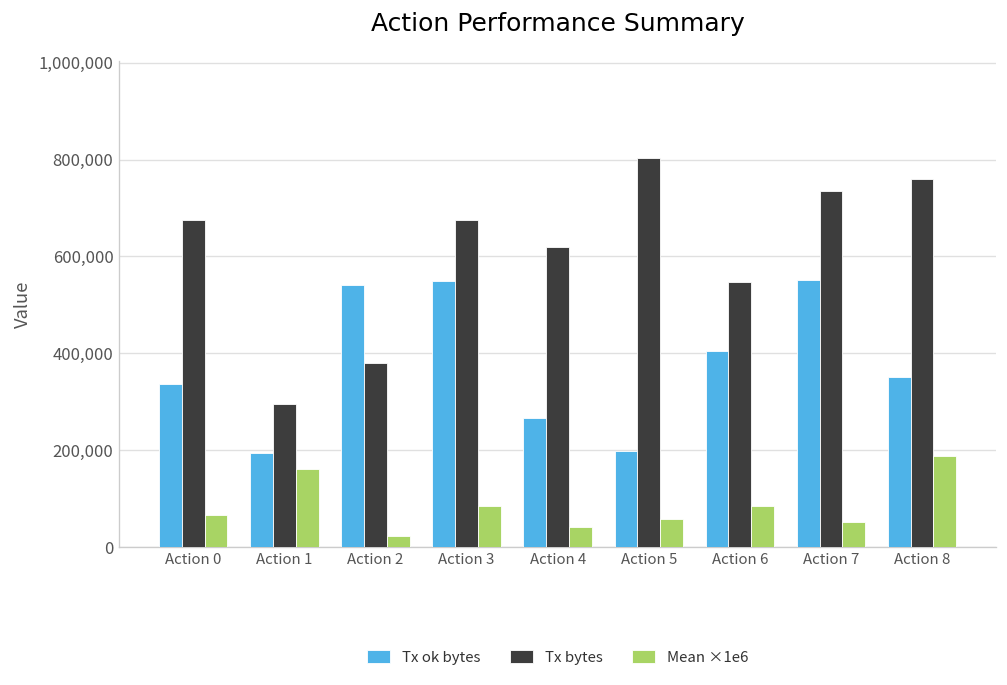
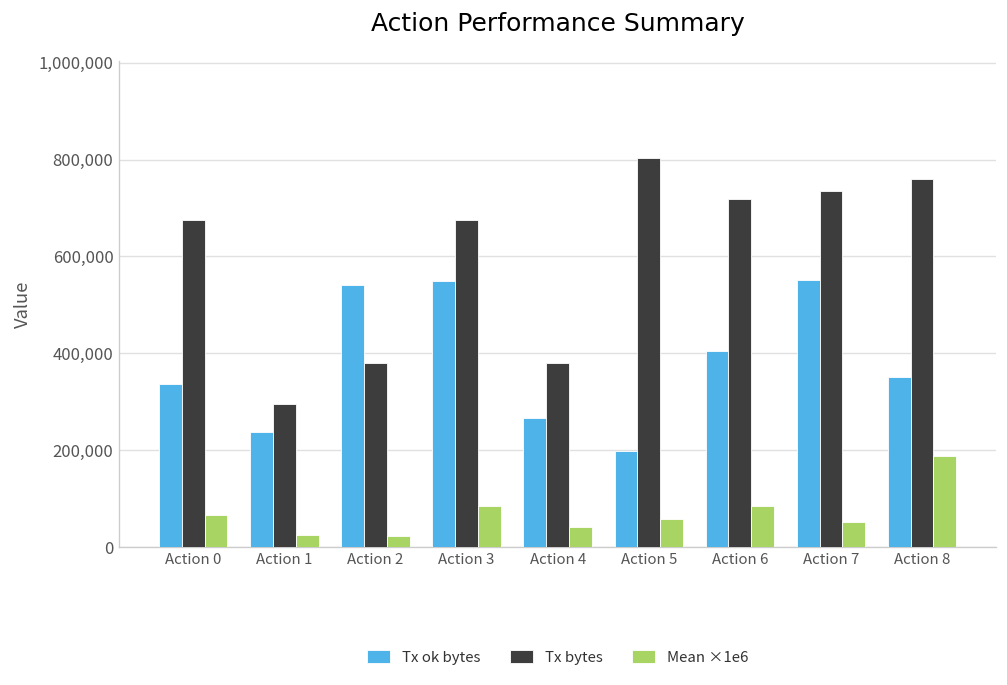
Tx ok bytes, Action 1: 190,000 -> 240,000
Mean ×1e6, Action 1: 160,000 -> 20,000
Tx bytes, Action 4: 620,000 -> 380,000
Tx bytes, Action 6: 550,000 -> 720,000
